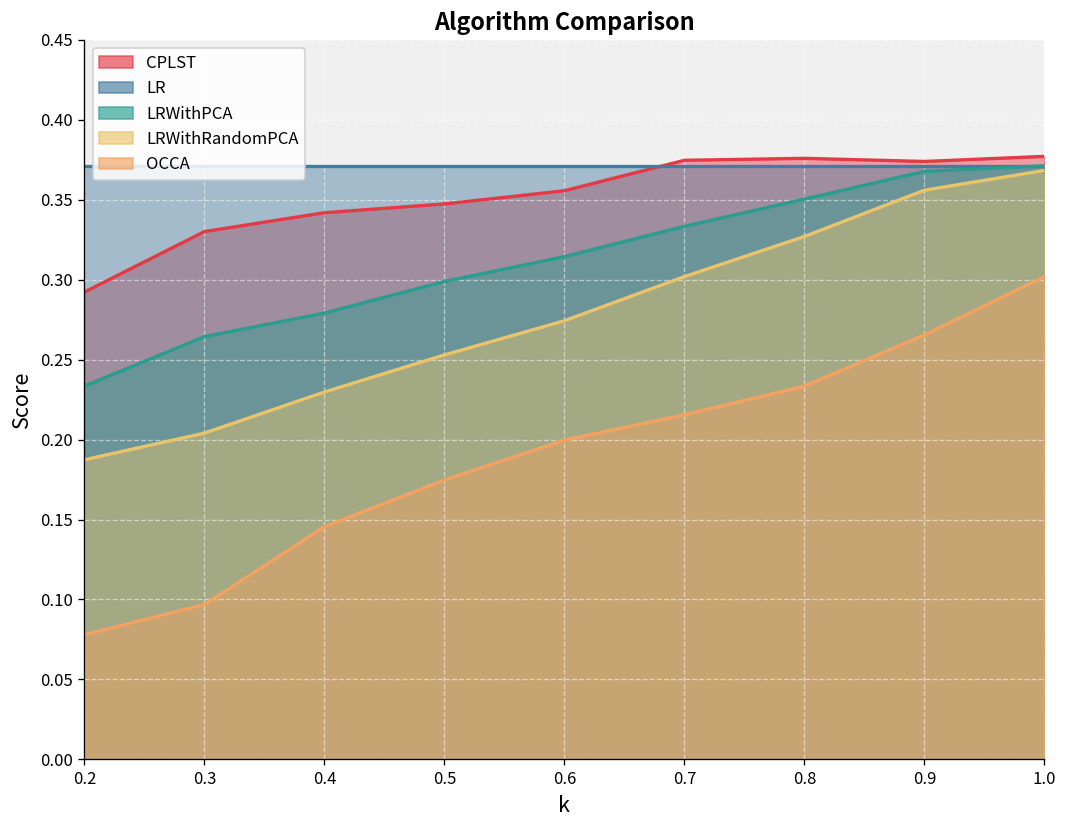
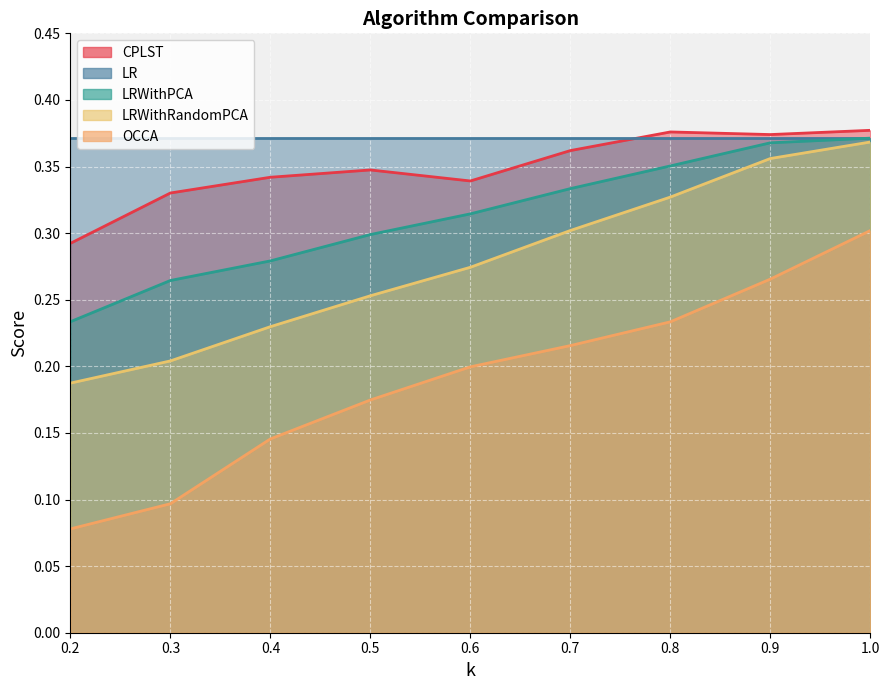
CPLST, 0.6: 0.356 -> 0.339
CPLST, 0.7: 0.375 -> 0.362
